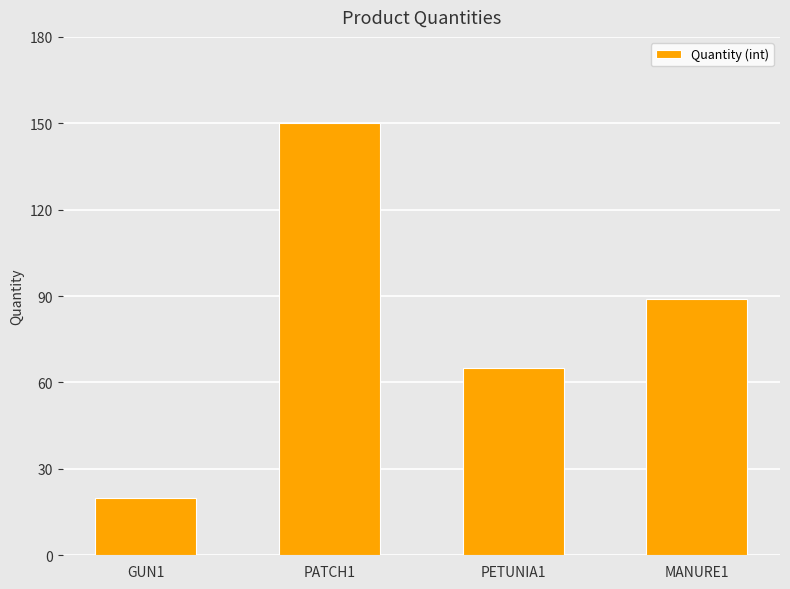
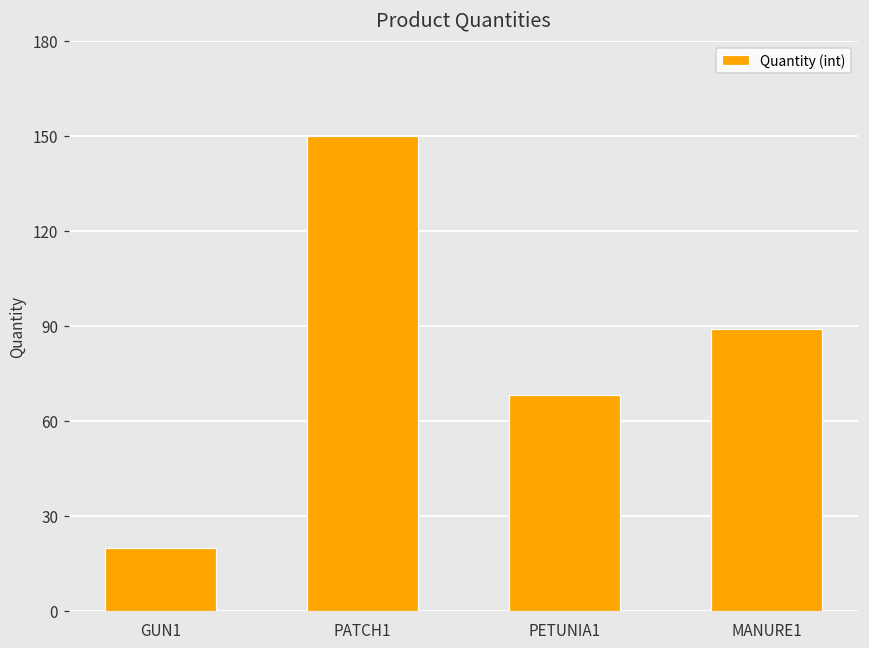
PETUNIA1: 65 -> 68
